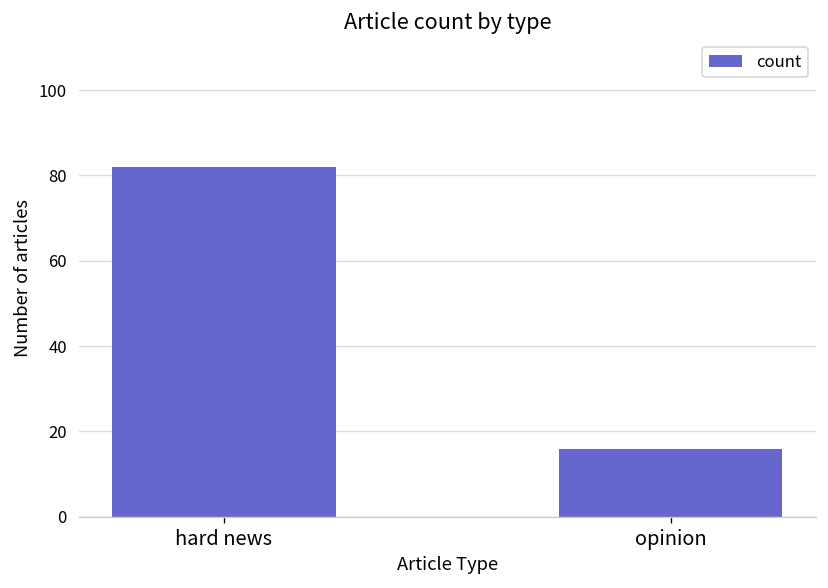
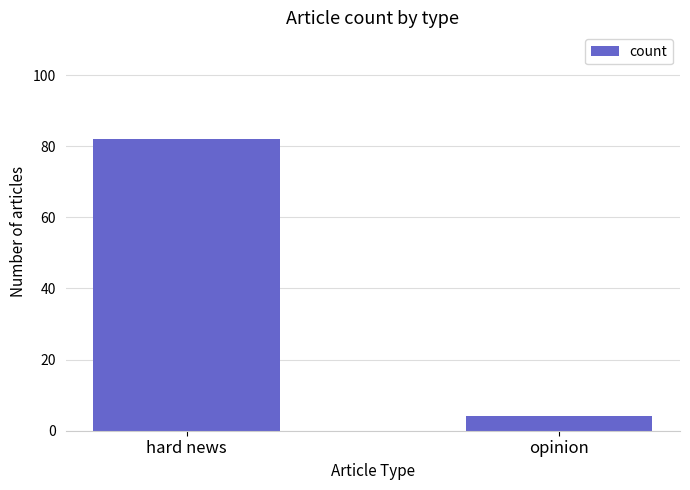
opinion: 16 -> 4
